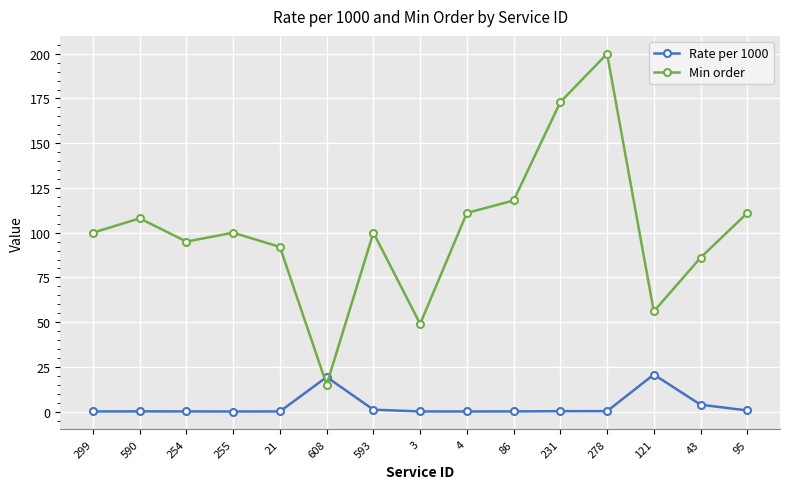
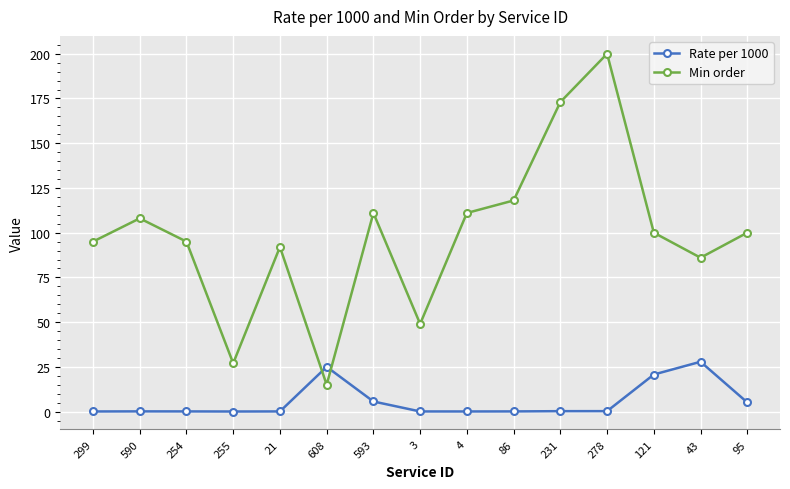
Min order, 299: 100 -> 95
Min order, 255: 100 -> 27
Rate per 1000, 608: 19 -> 25
Rate per 1000, 593: 1 -> 6
Min order, 593: 100 -> 111
Min order, 121: 56 -> 100
Rate per 1000, 43: 4 -> 28
Rate per 1000, 95: 1 -> 5
Min order, 95: 111 -> 100
